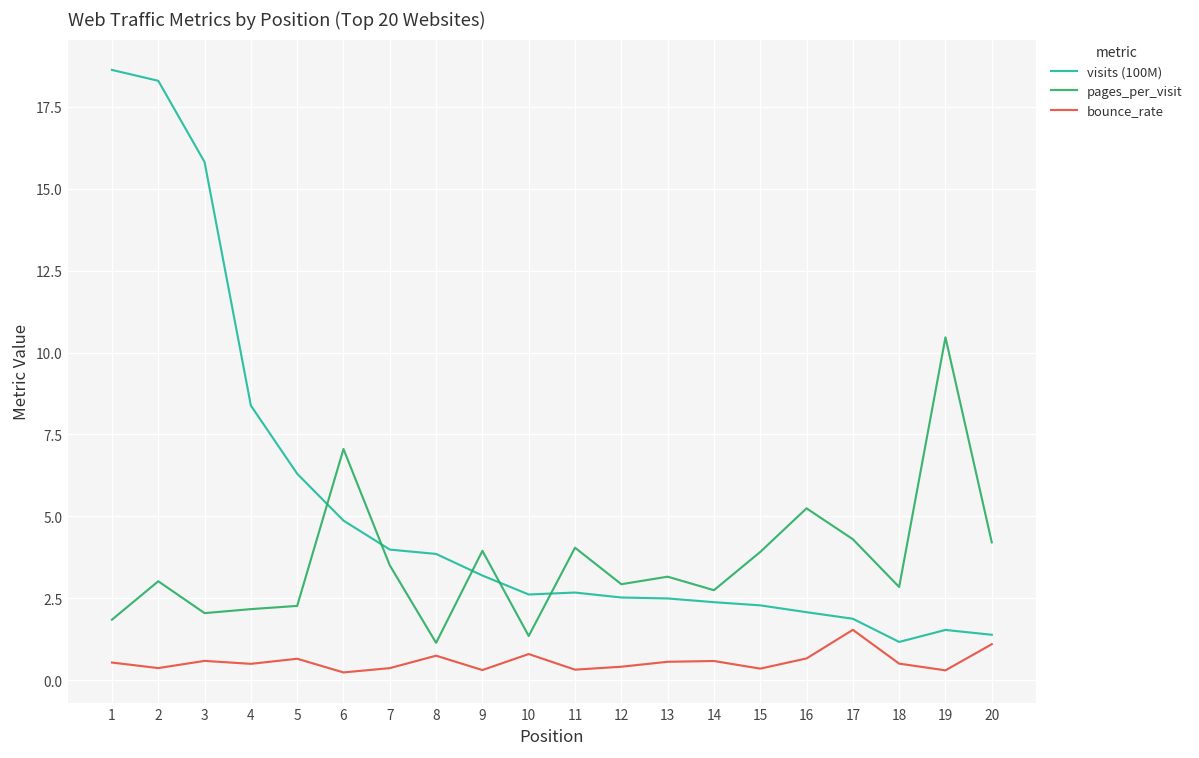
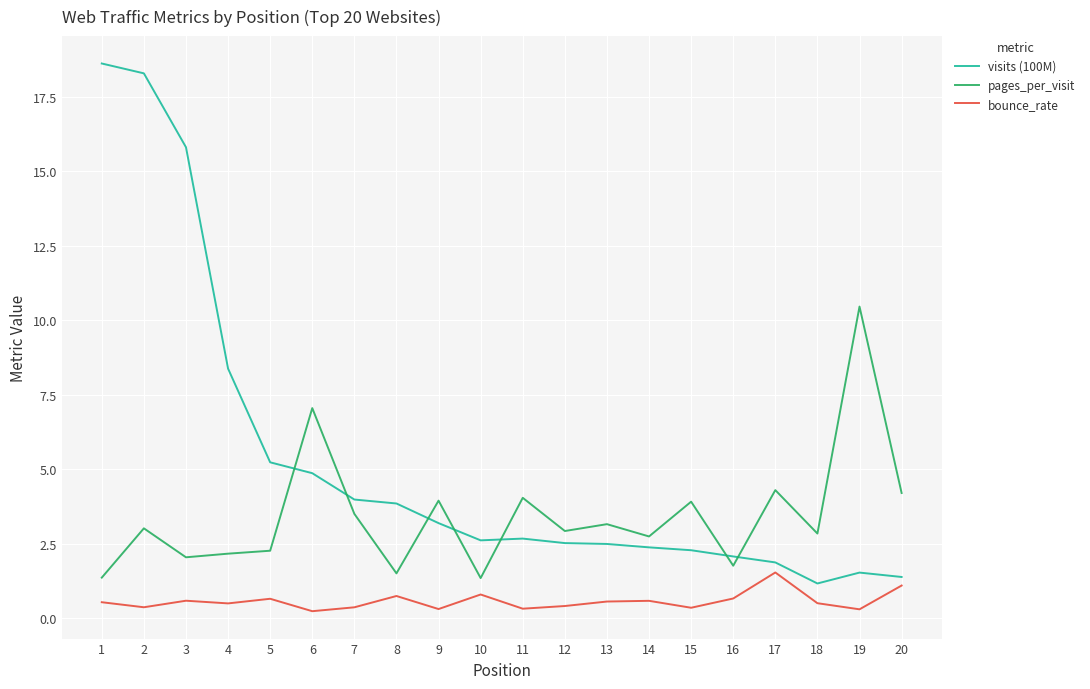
pages_per_visit, 1: 1.8 -> 1.4
visits (100M), 5: 6.3 -> 5.2
pages_per_visit, 8: 1.1 -> 1.5
pages_per_visit, 16: 5.2 -> 1.8
